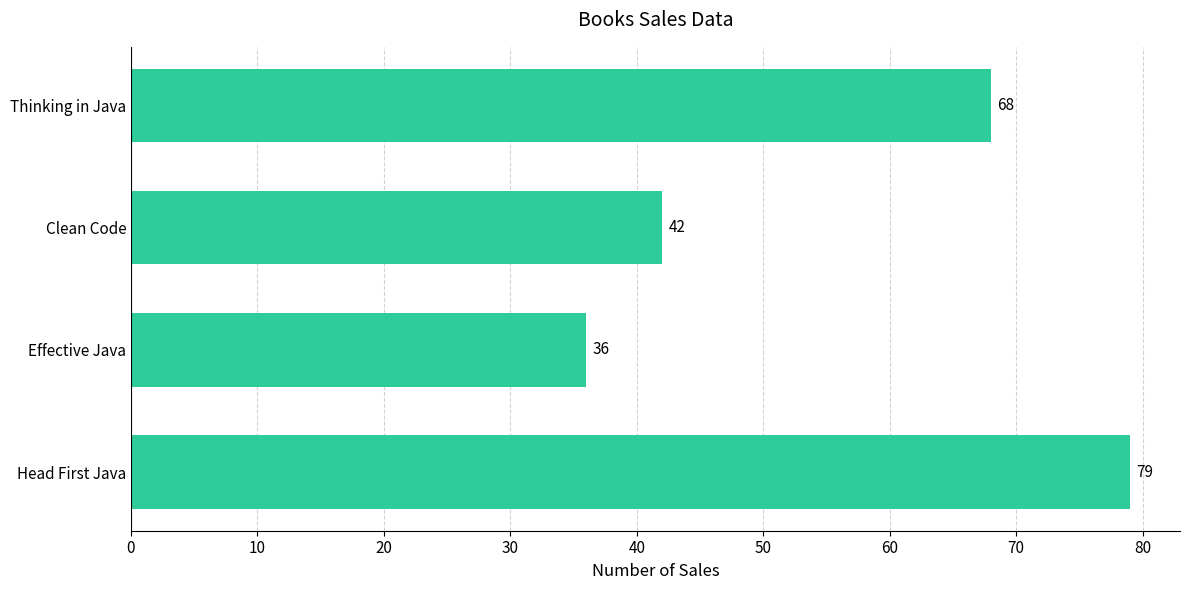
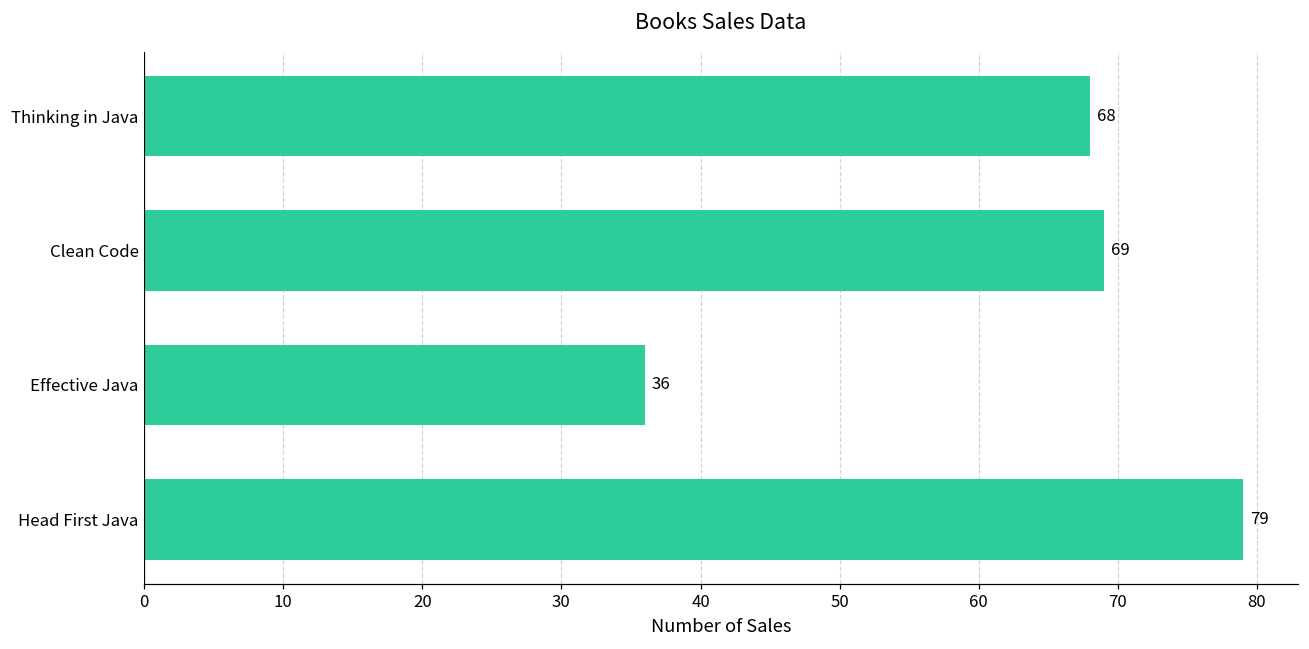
Clean Code: 42 -> 69
